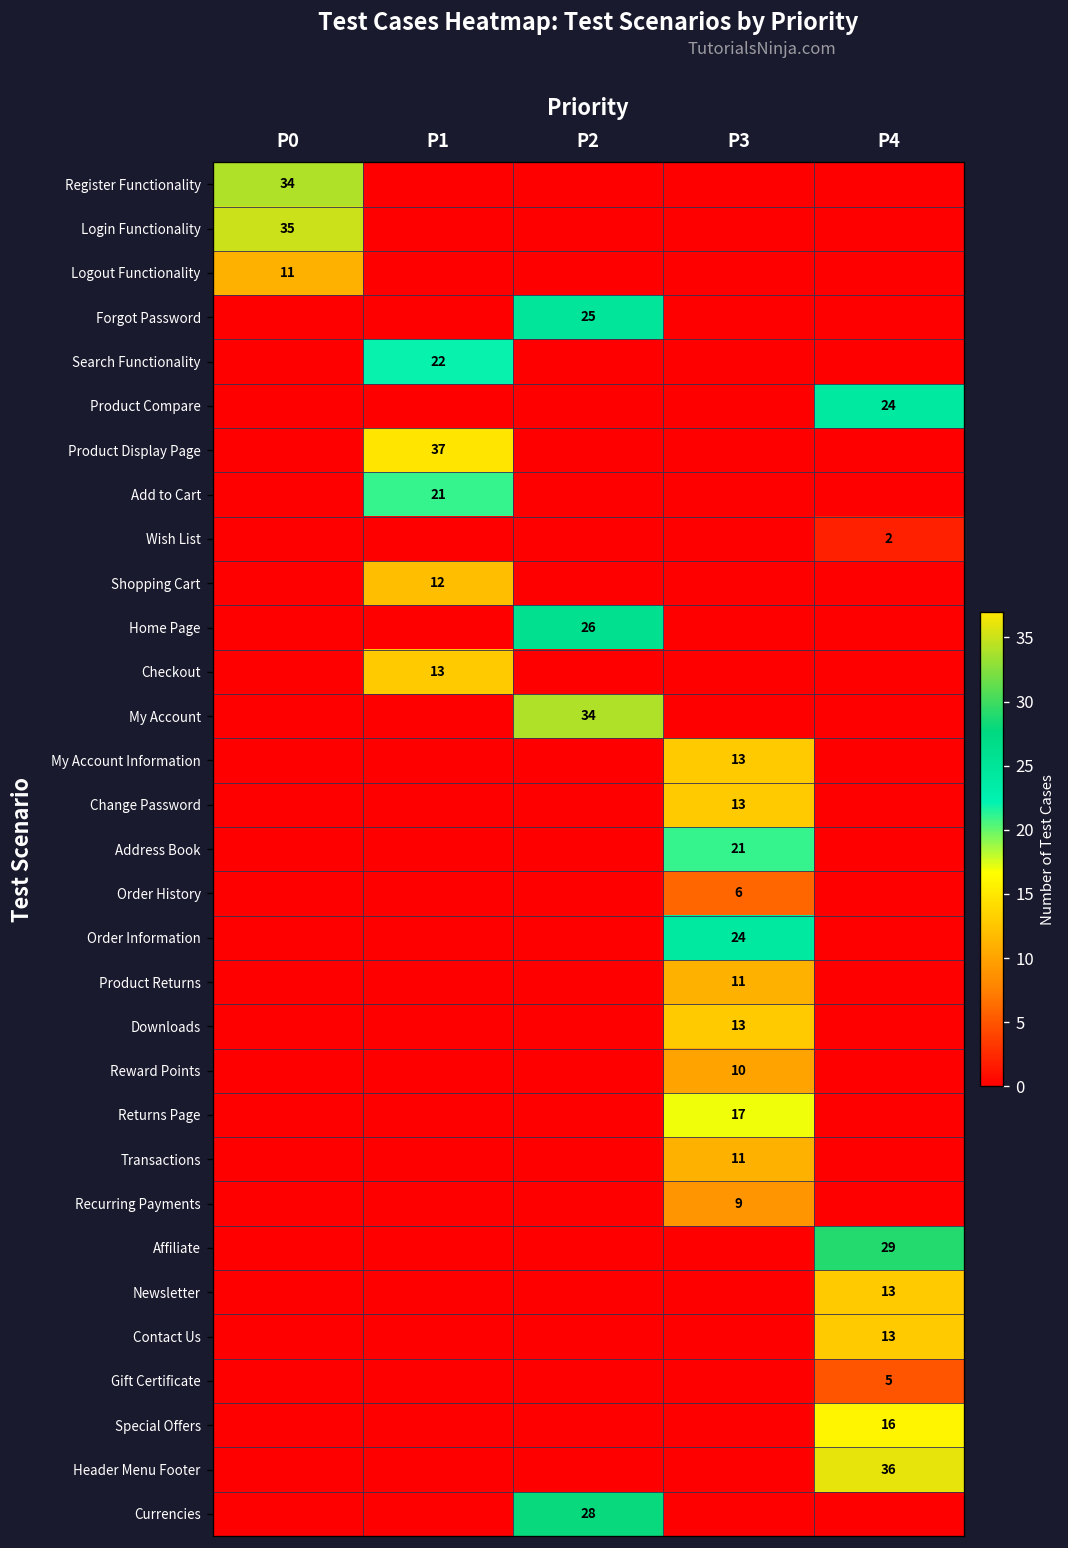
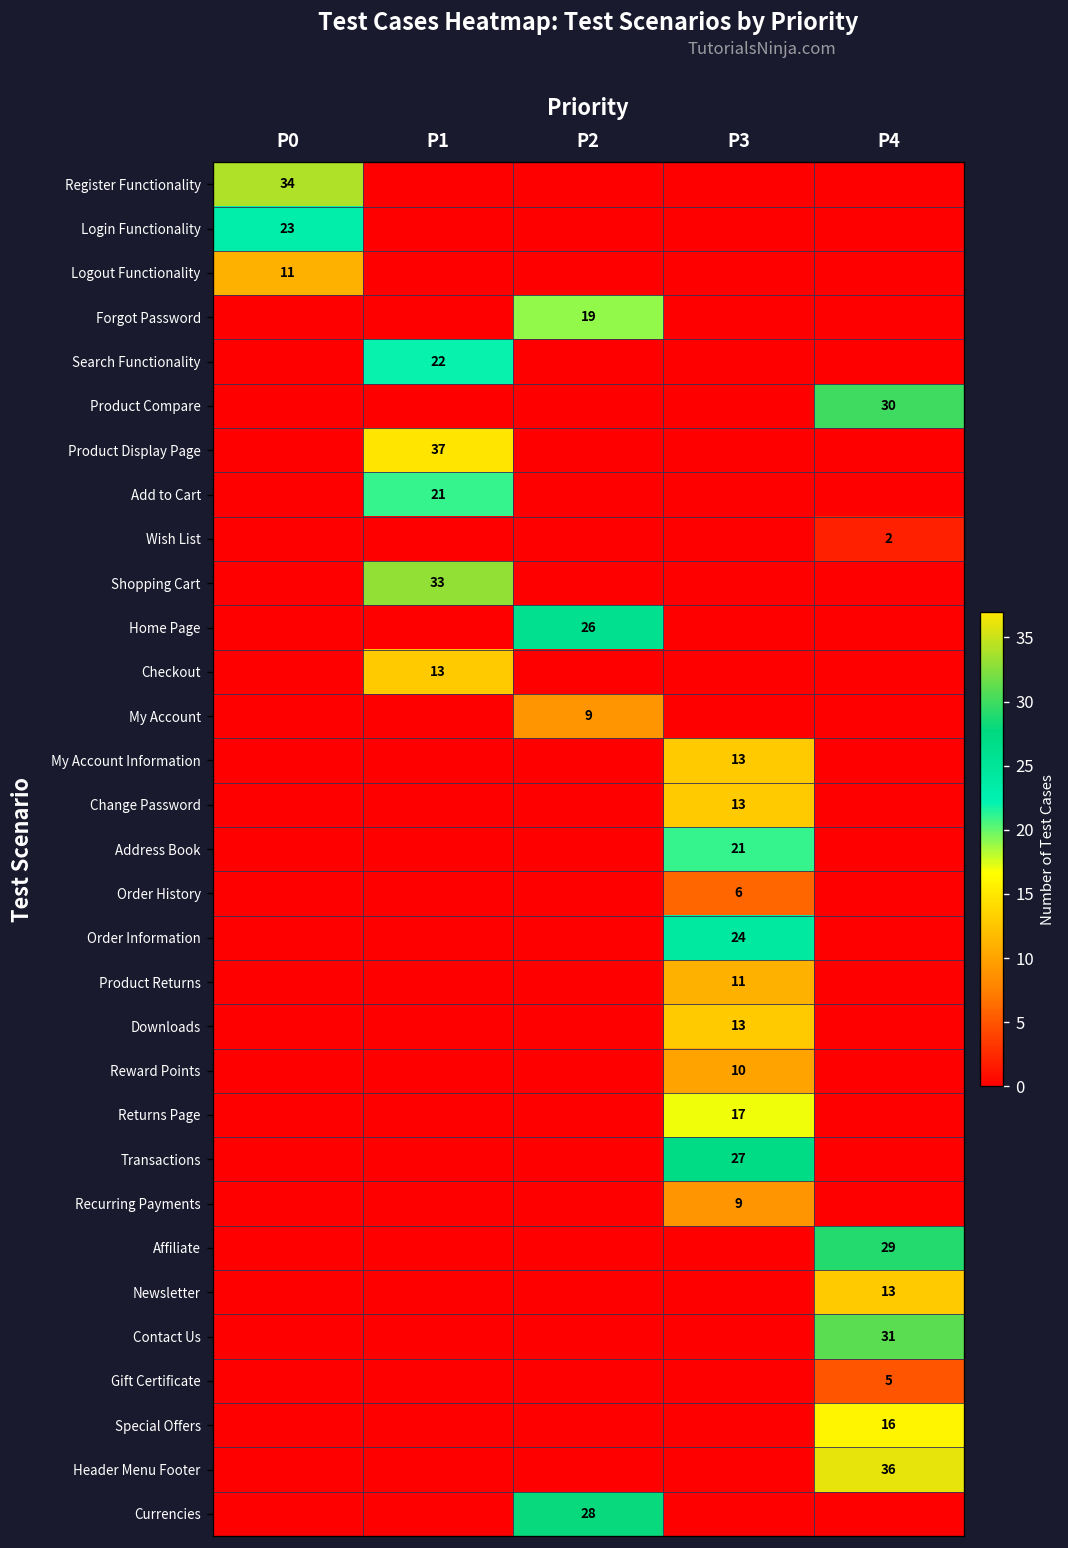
Login Functionality, P0: 35 -> 23
Forgot Password, P2: 25 -> 19
Product Compare, P4: 24 -> 30
Shopping Cart, P1: 12 -> 33
My Account, P2: 34 -> 9
Transactions, P3: 11 -> 27
Contact Us, P4: 13 -> 31
